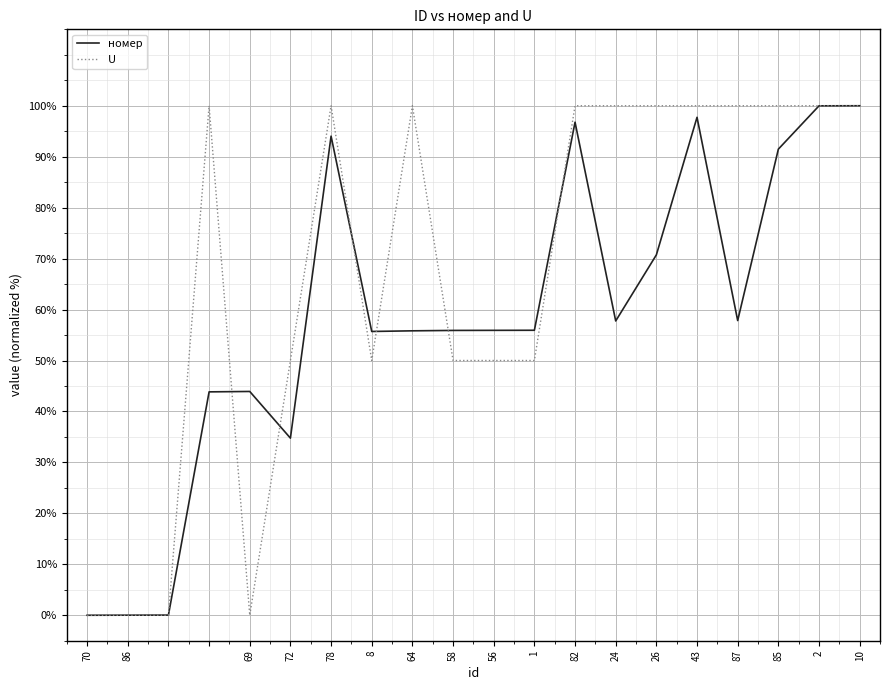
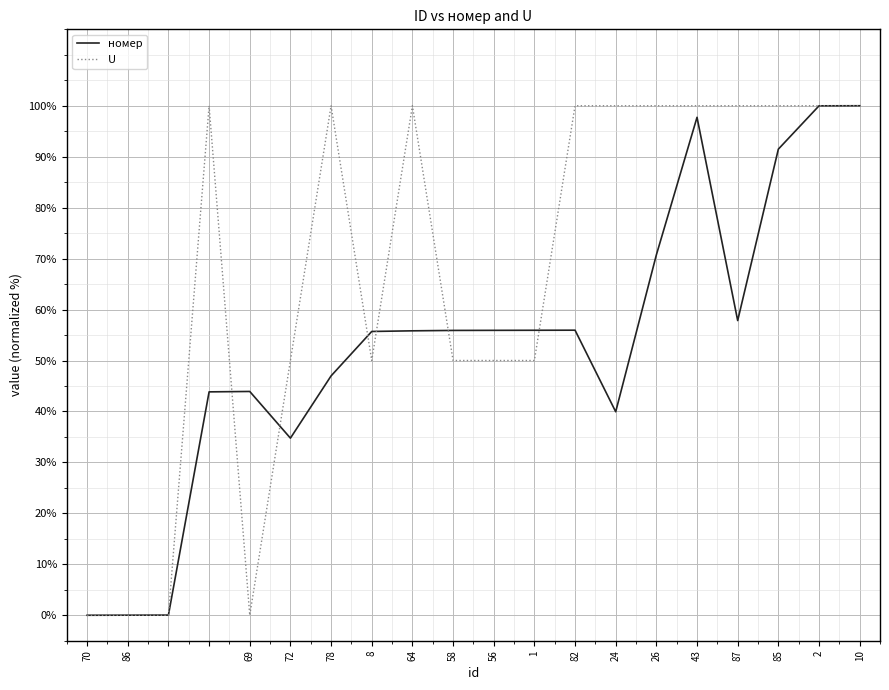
номер, 78: 94% -> 47%
номер, 82: 97% -> 56%
номер, 24: 58% -> 40%
